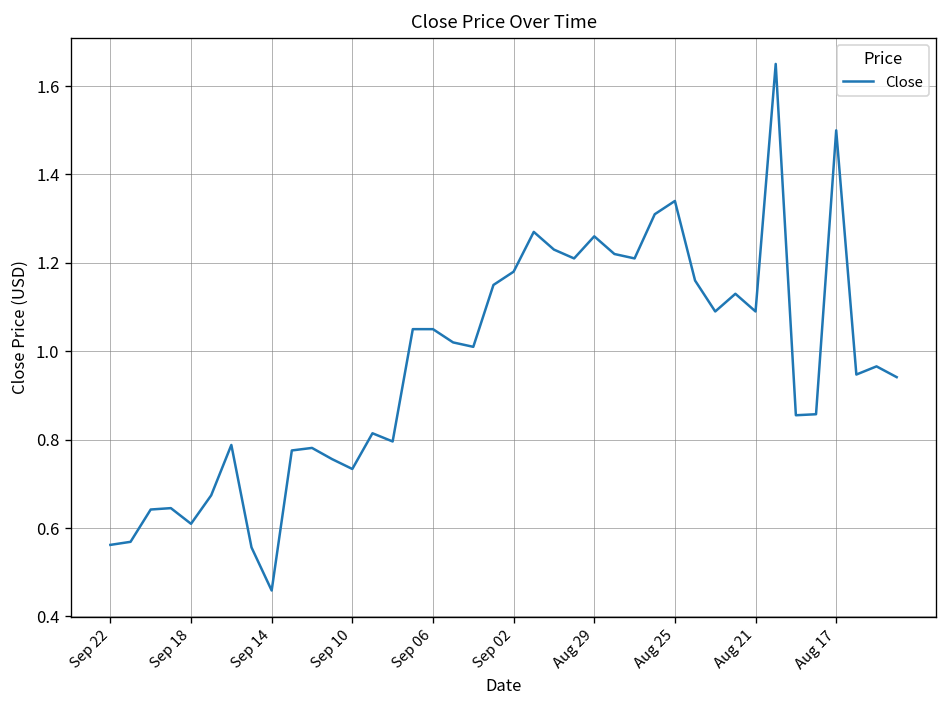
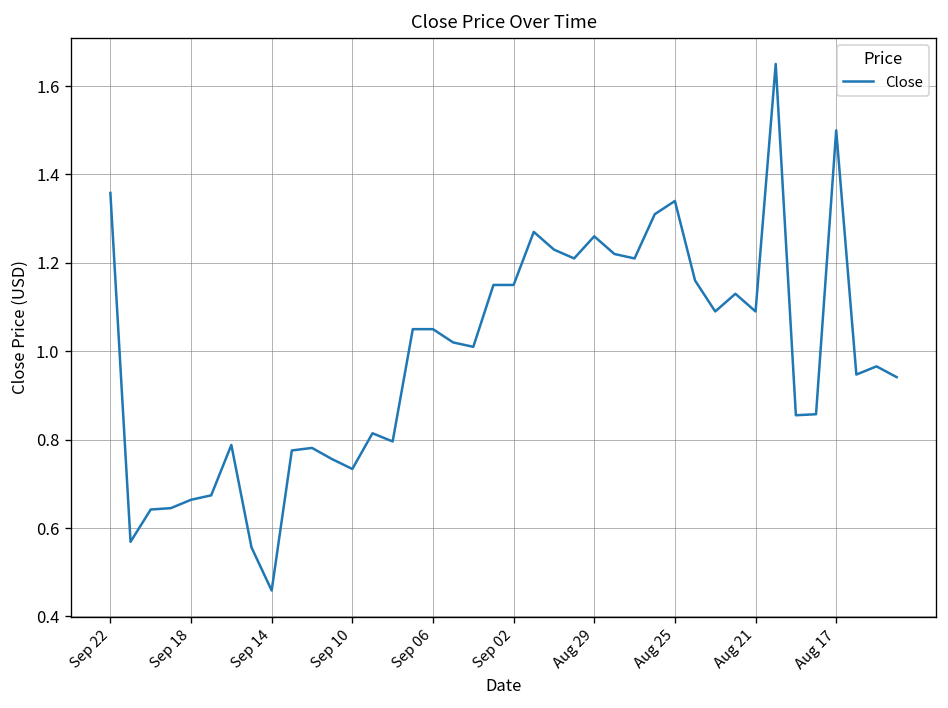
Sep 22: 0.56 -> 1.36
Sep 18: 0.61 -> 0.66
Sep 02: 1.18 -> 1.15
